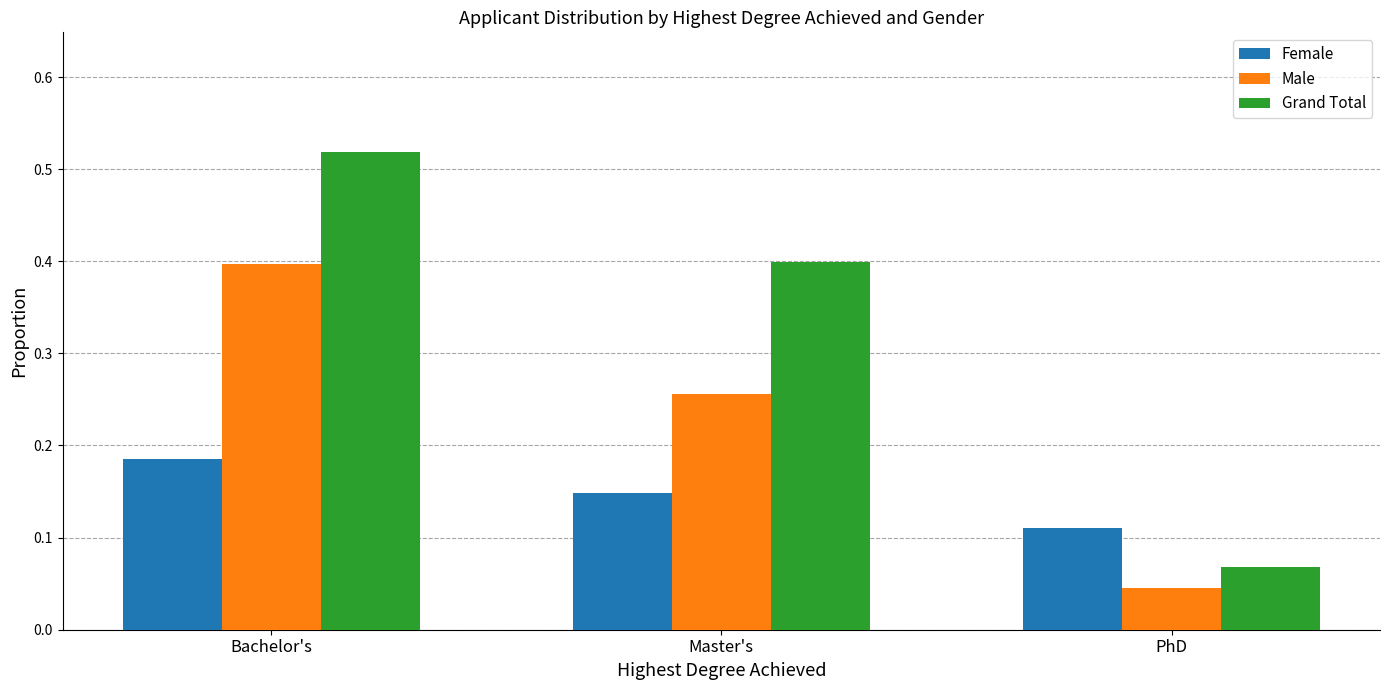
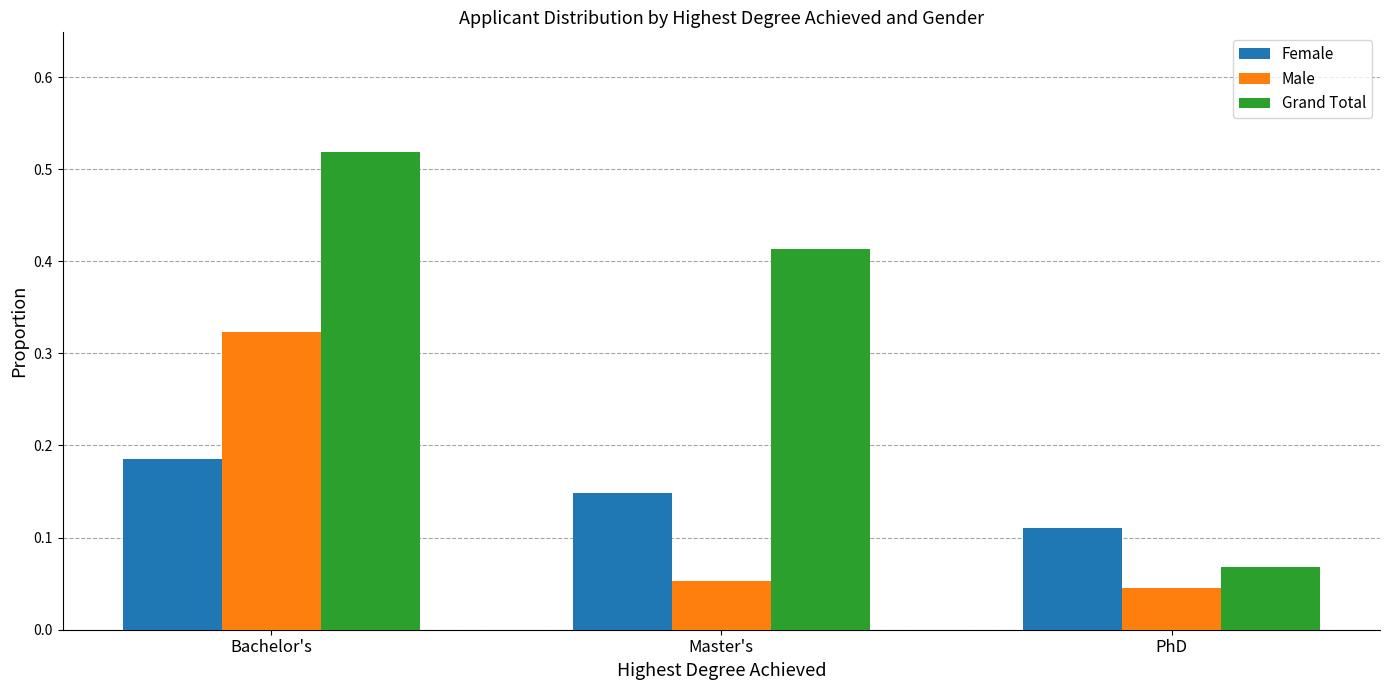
Male, Bachelor's: 0.40 -> 0.32
Male, Master's: 0.26 -> 0.05
Grand Total, Master's: 0.40 -> 0.41
